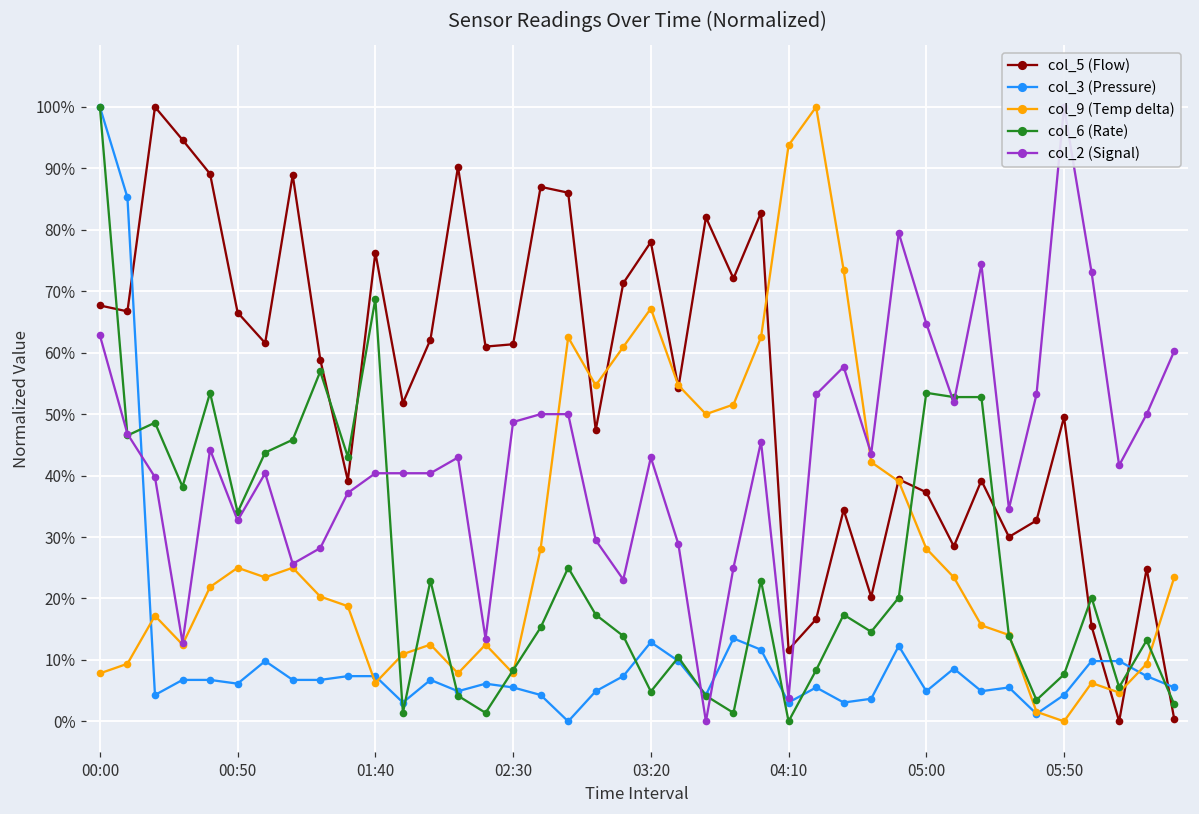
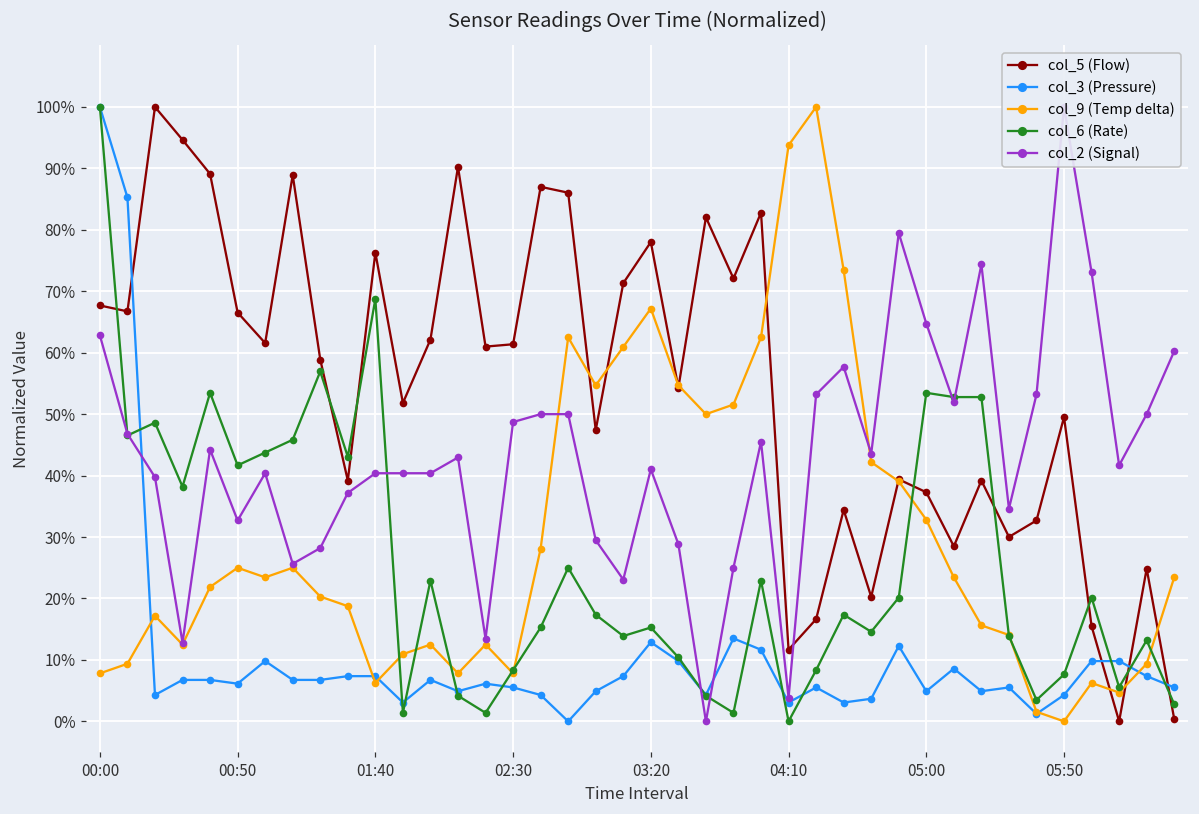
col_6 (Rate), 00:50: 34% -> 42%
col_6 (Rate), 03:20: 5% -> 15%
col_2 (Signal), 03:20: 43% -> 41%
col_9 (Temp delta), 05:00: 28% -> 33%
